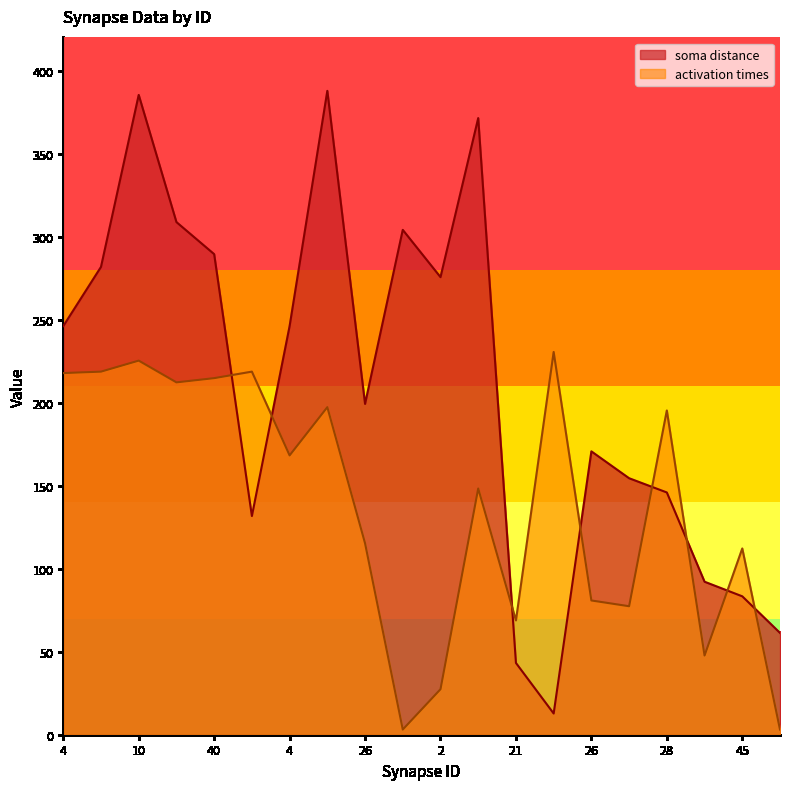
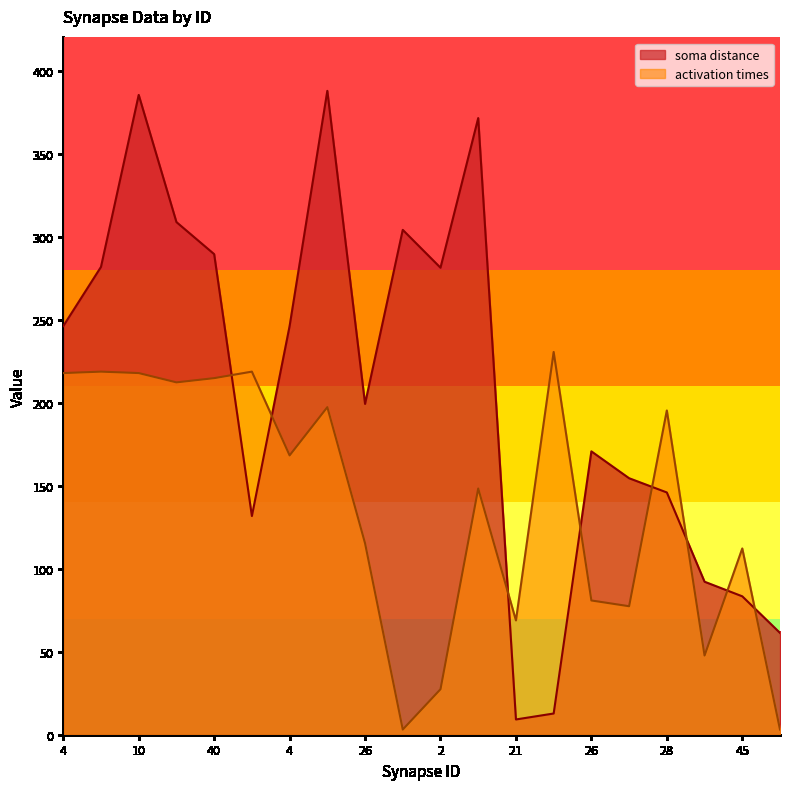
activation times, 10: 225 -> 218
soma distance, 2: 276 -> 281
soma distance, 21: 43 -> 9
